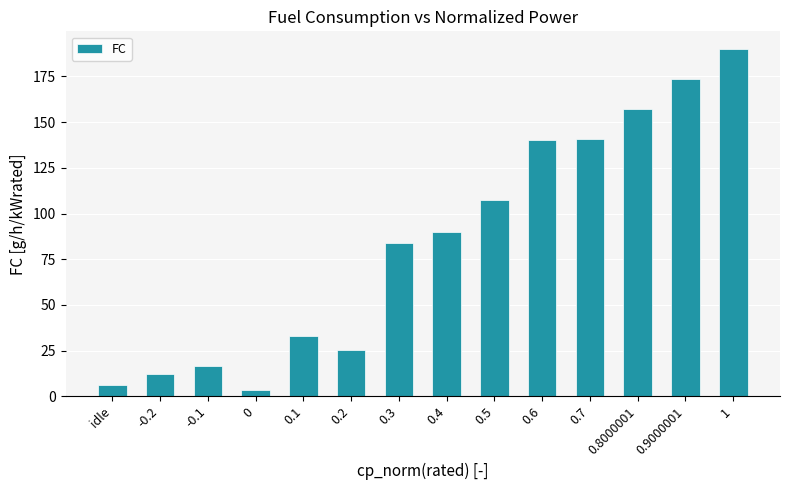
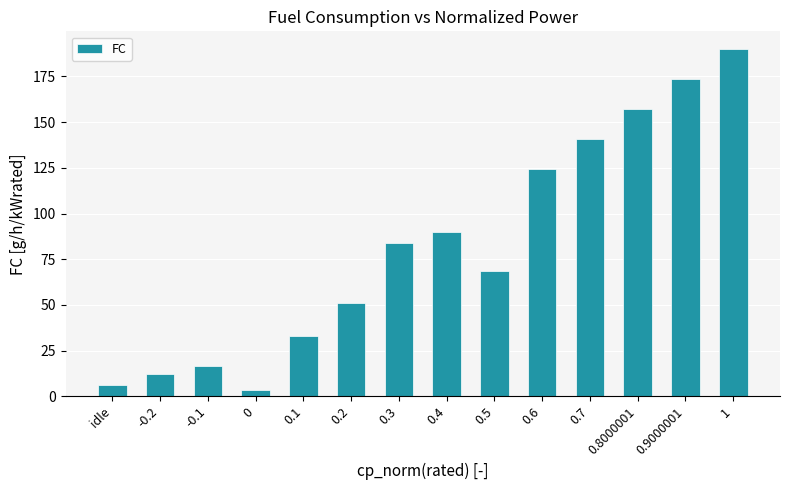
0.2: 25 -> 51
0.5: 107 -> 68
0.6: 140 -> 125
